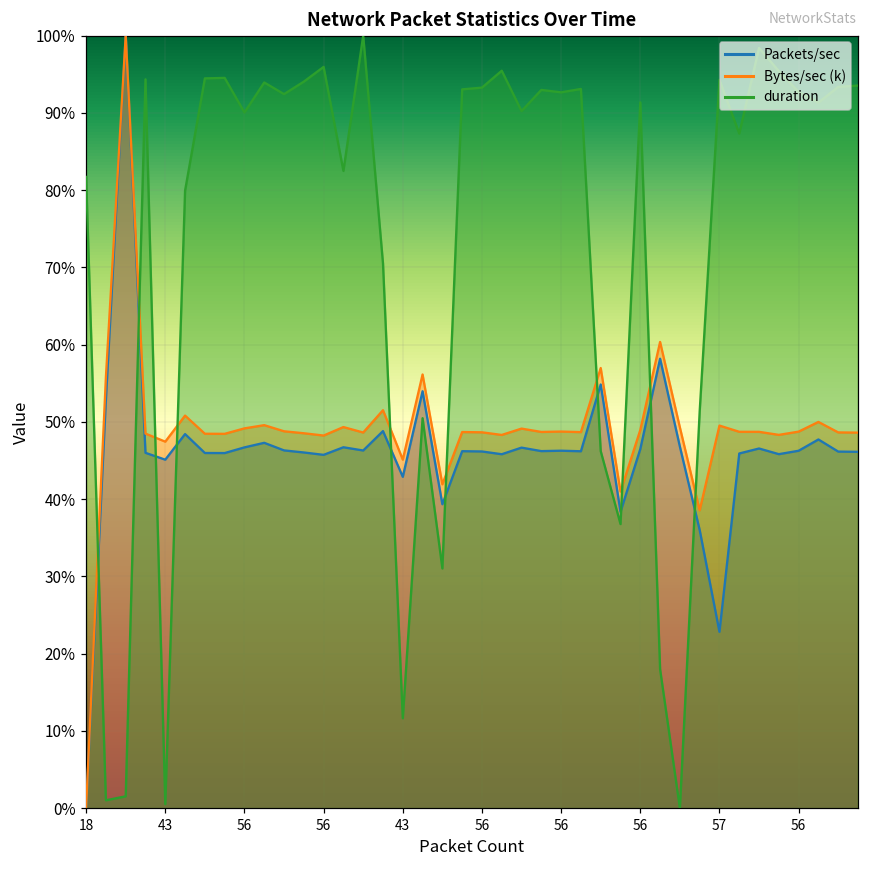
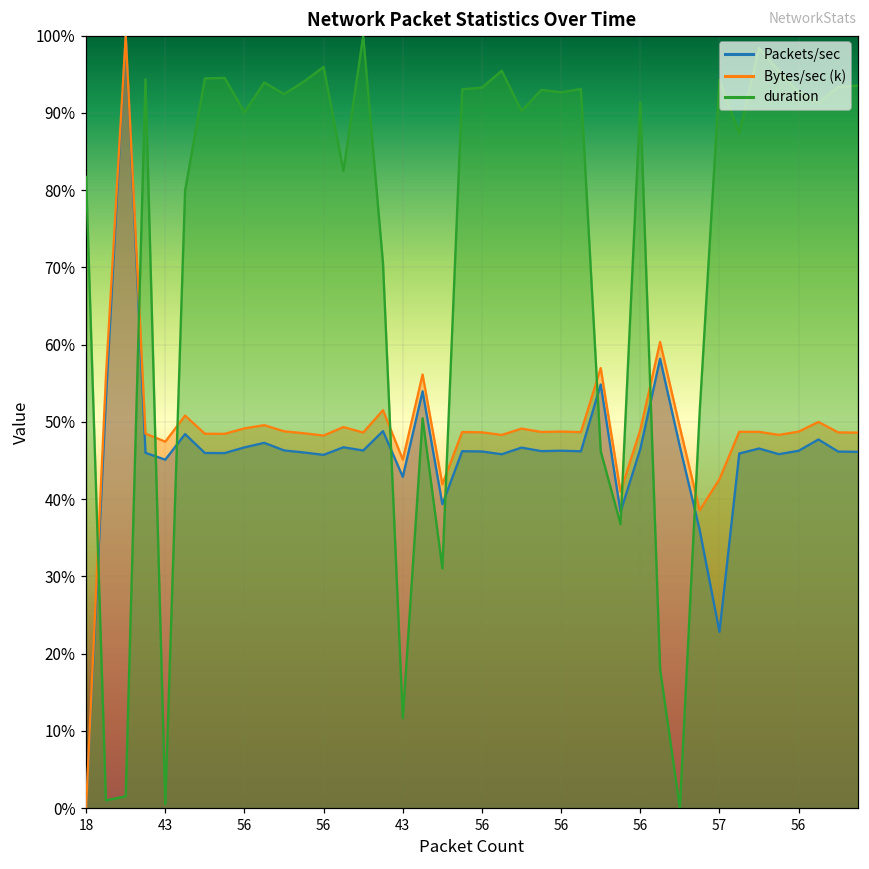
Bytes/sec (k), 57: 50% -> 43%
